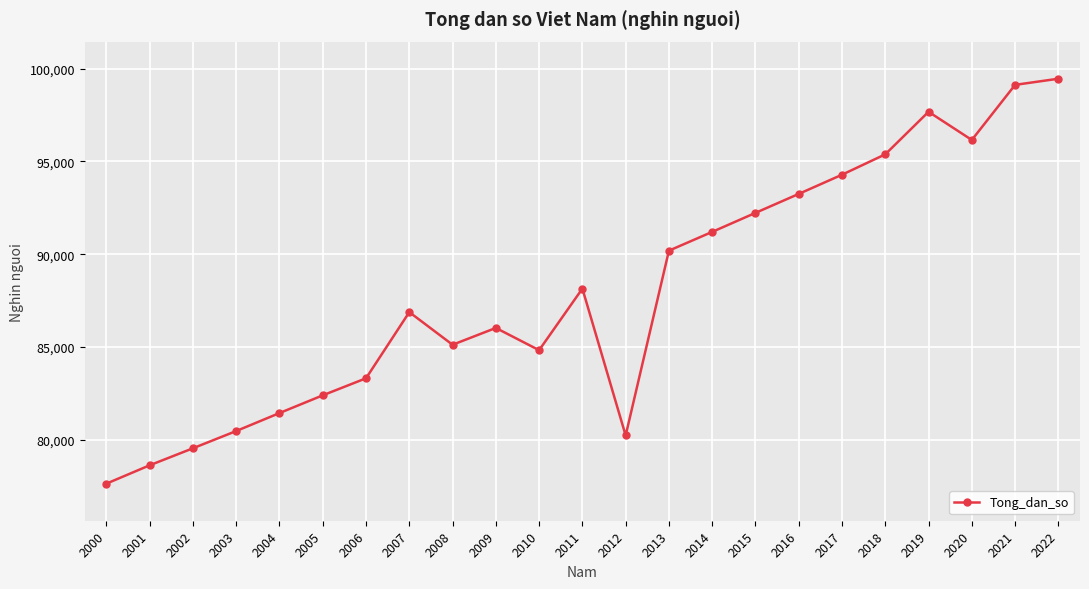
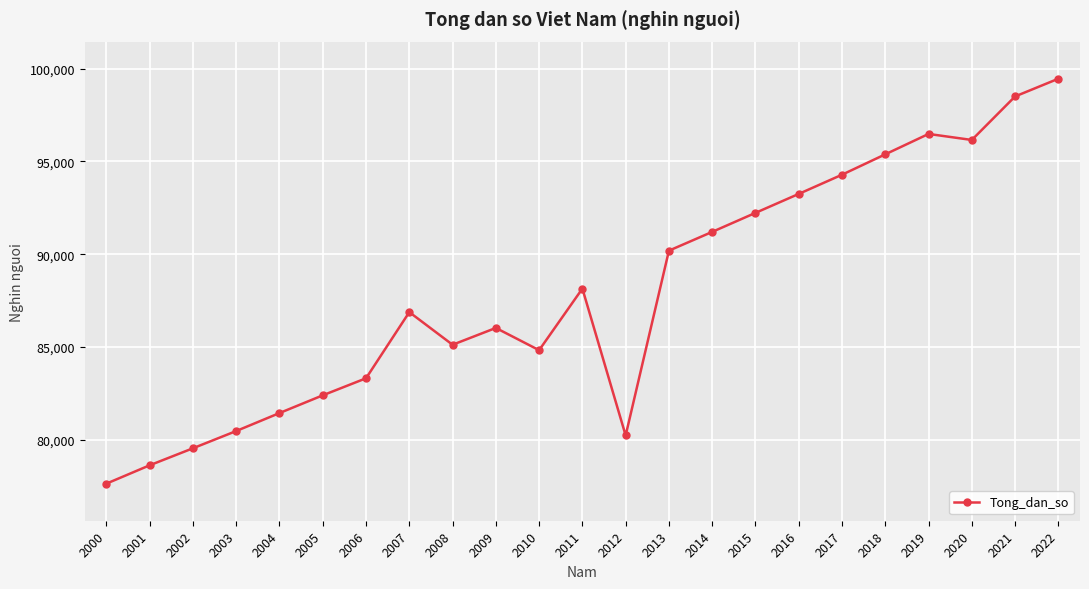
2019: 97,700 -> 96,500
2021: 99,100 -> 98,500
